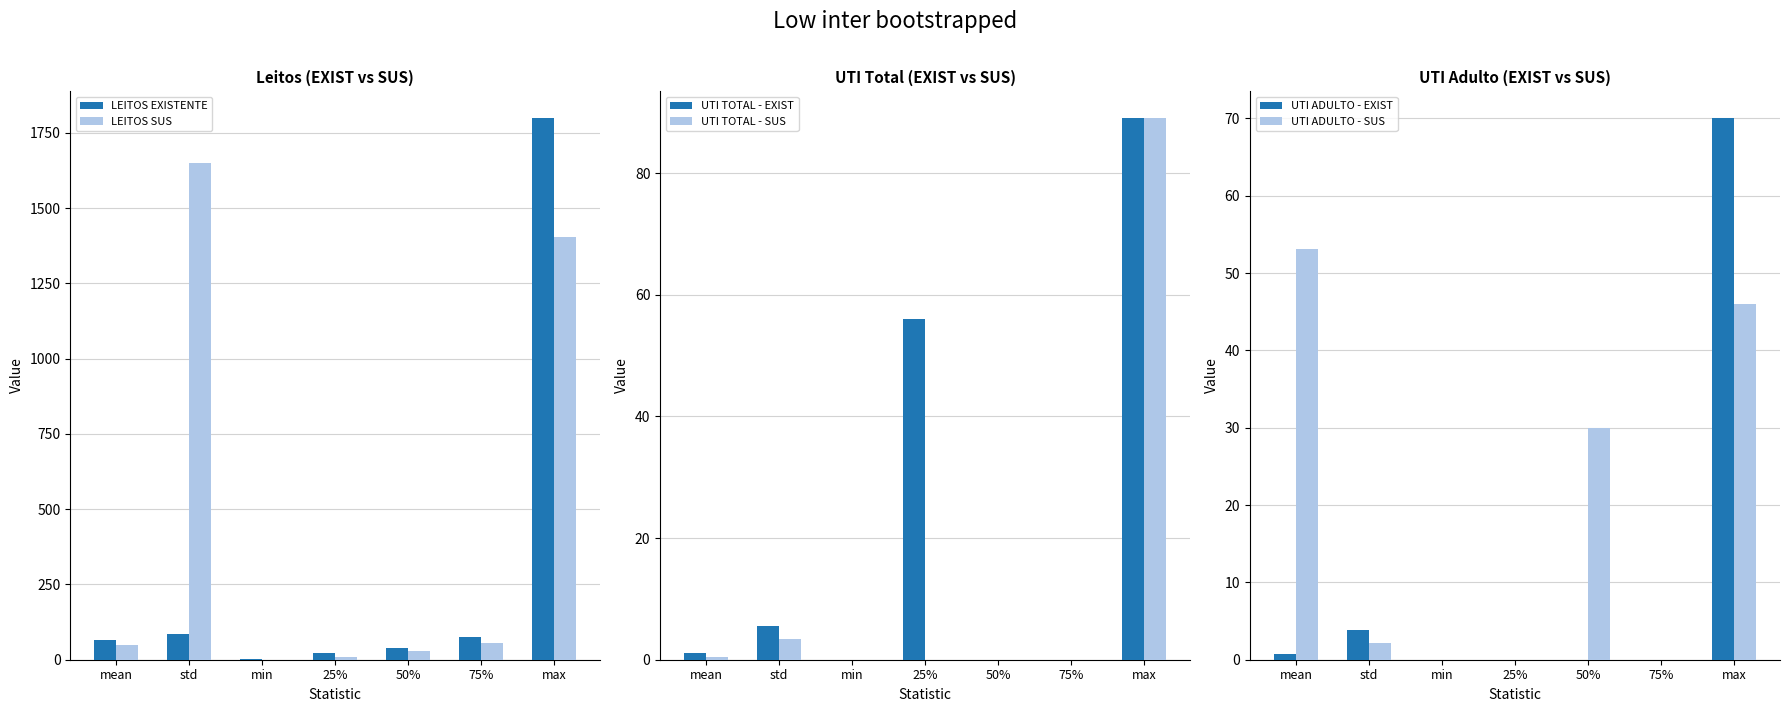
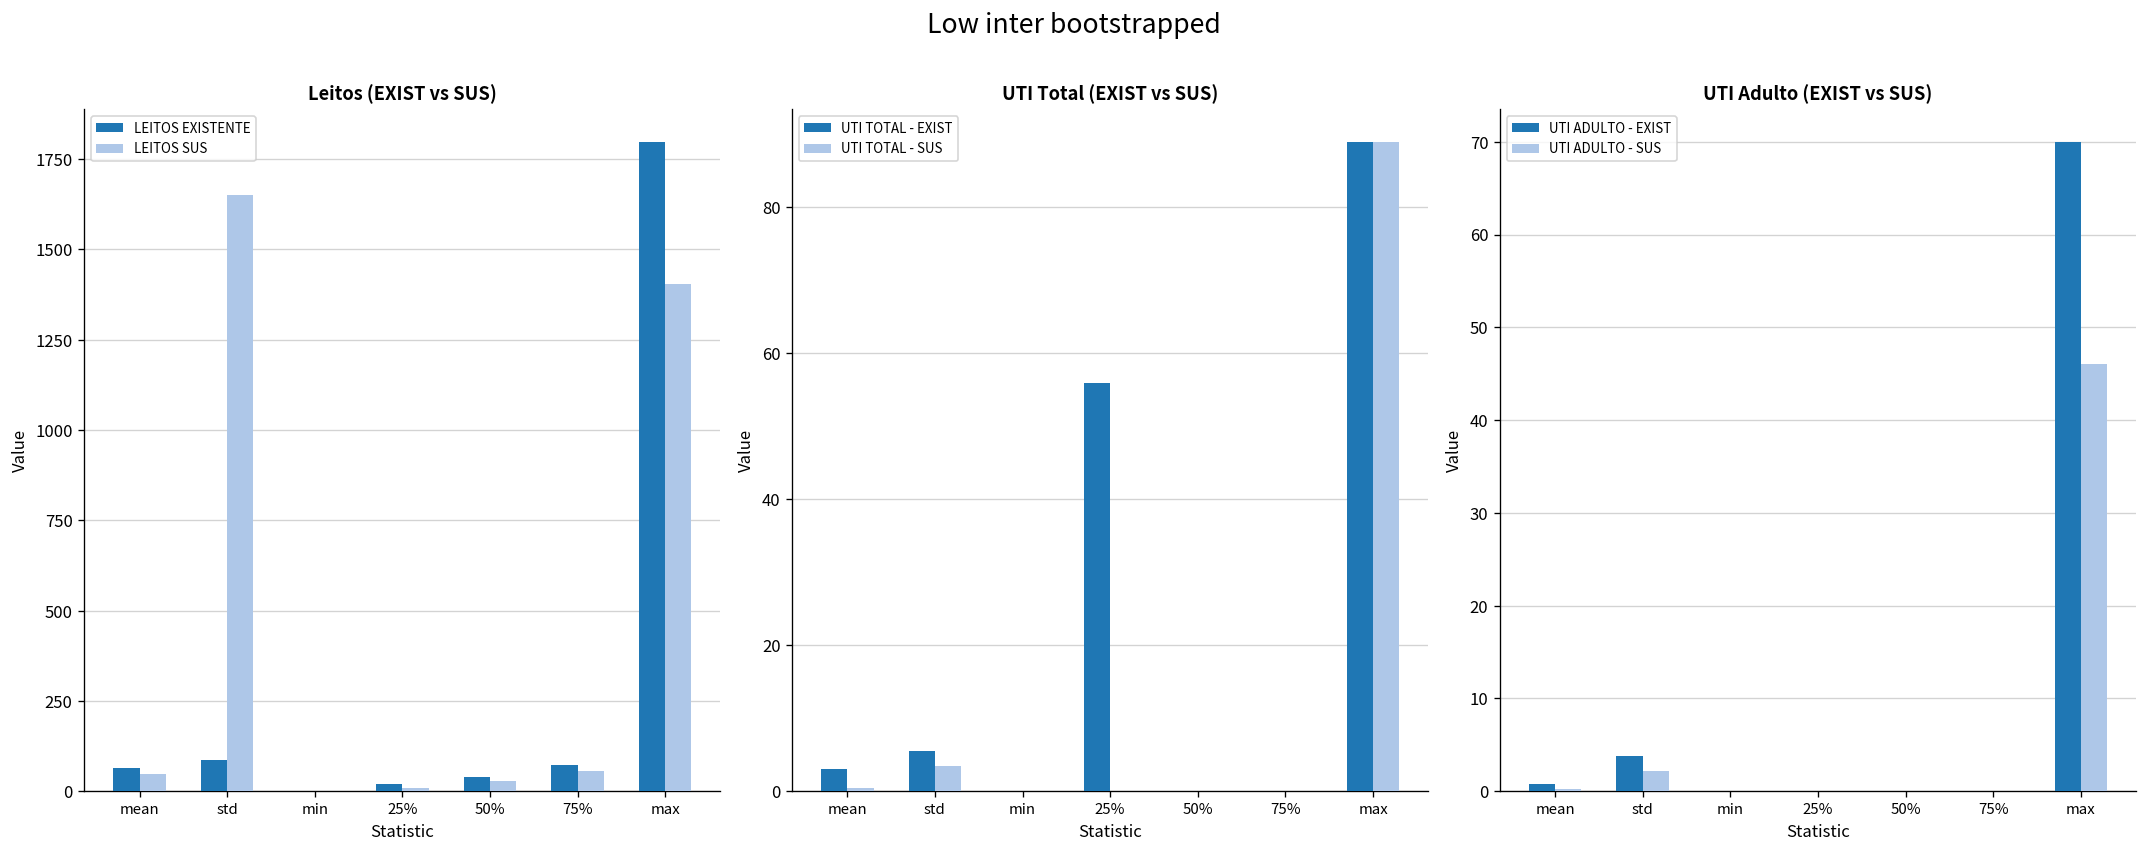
UTI Total (EXIST vs SUS), UTI TOTAL - EXIST, mean: 1 -> 3
UTI Adulto (EXIST vs SUS), UTI ADULTO - SUS, mean: 53 -> 0
UTI Adulto (EXIST vs SUS), UTI ADULTO - SUS, 50%: 30 -> 0
